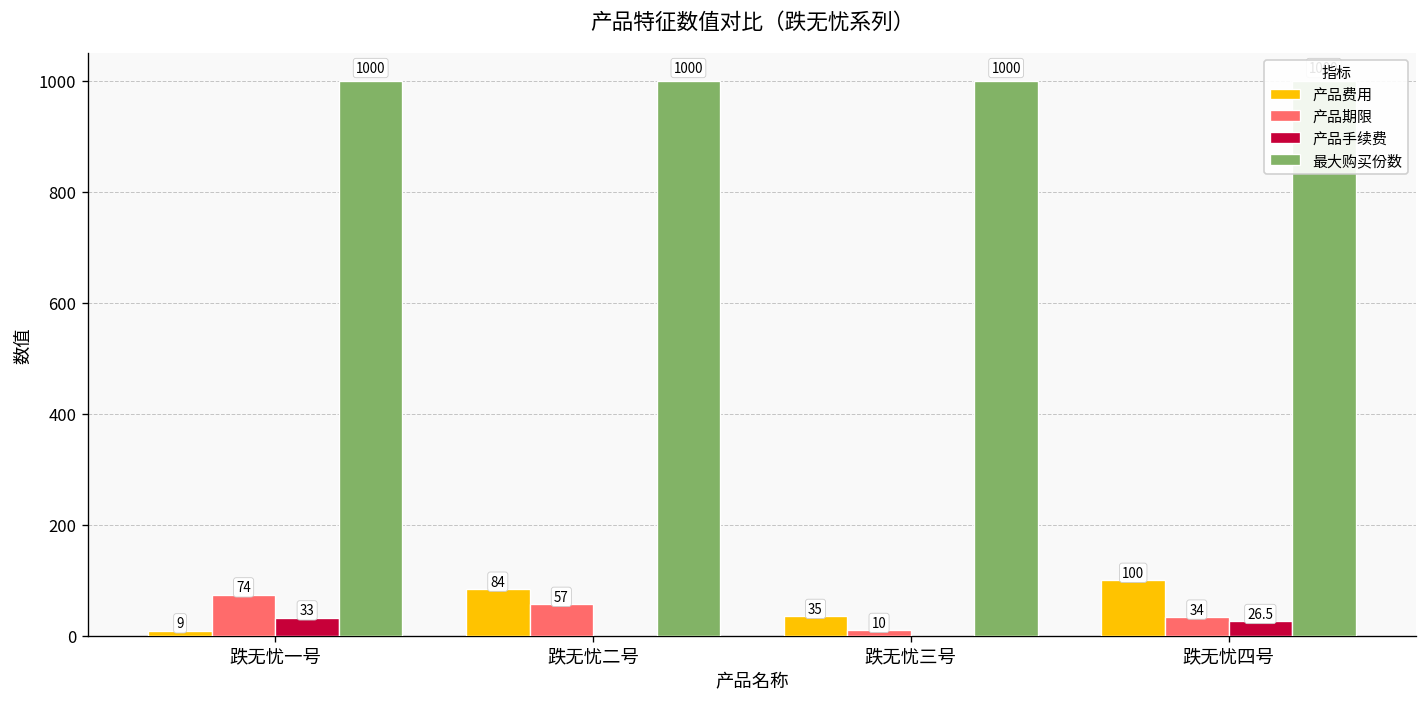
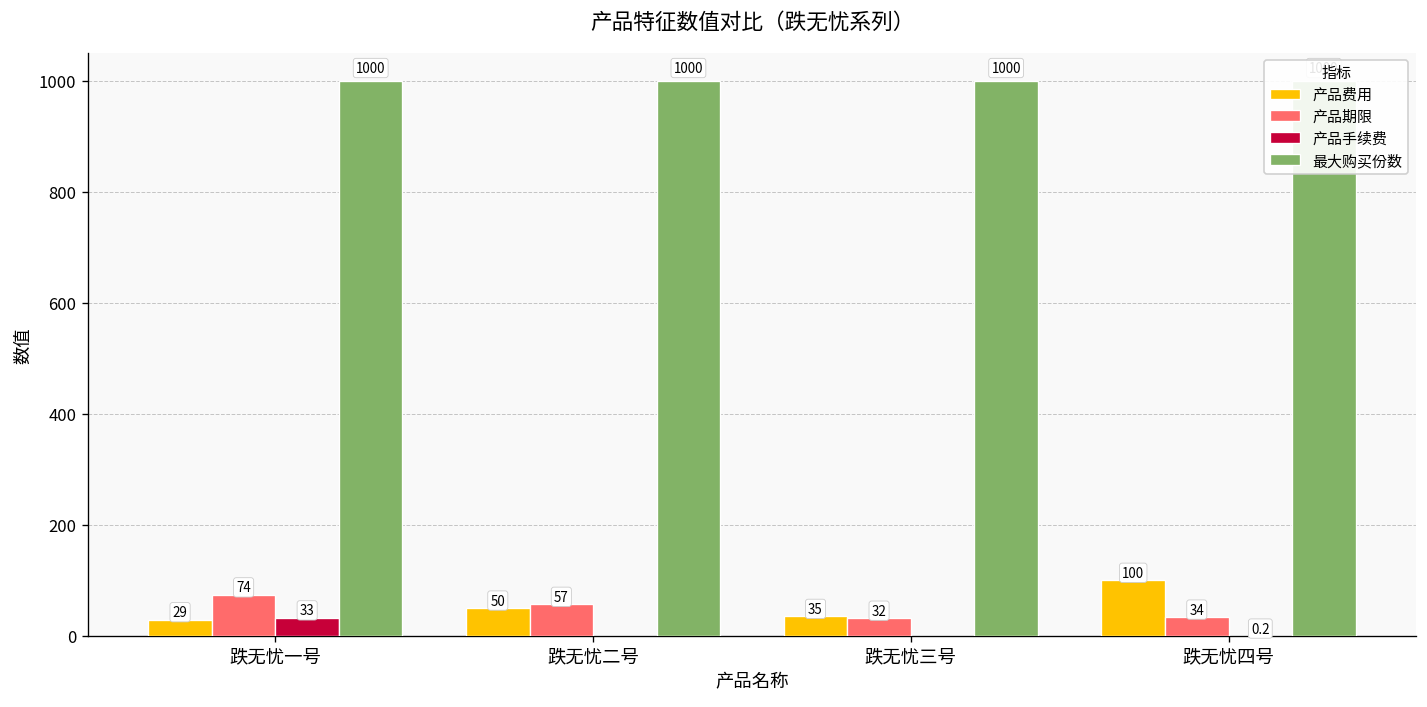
产品费用, 跌无忧一号: 9 -> 29
产品费用, 跌无忧二号: 84 -> 50
产品期限, 跌无忧三号: 10 -> 32
产品手续费, 跌无忧四号: 26.5 -> 0.2
